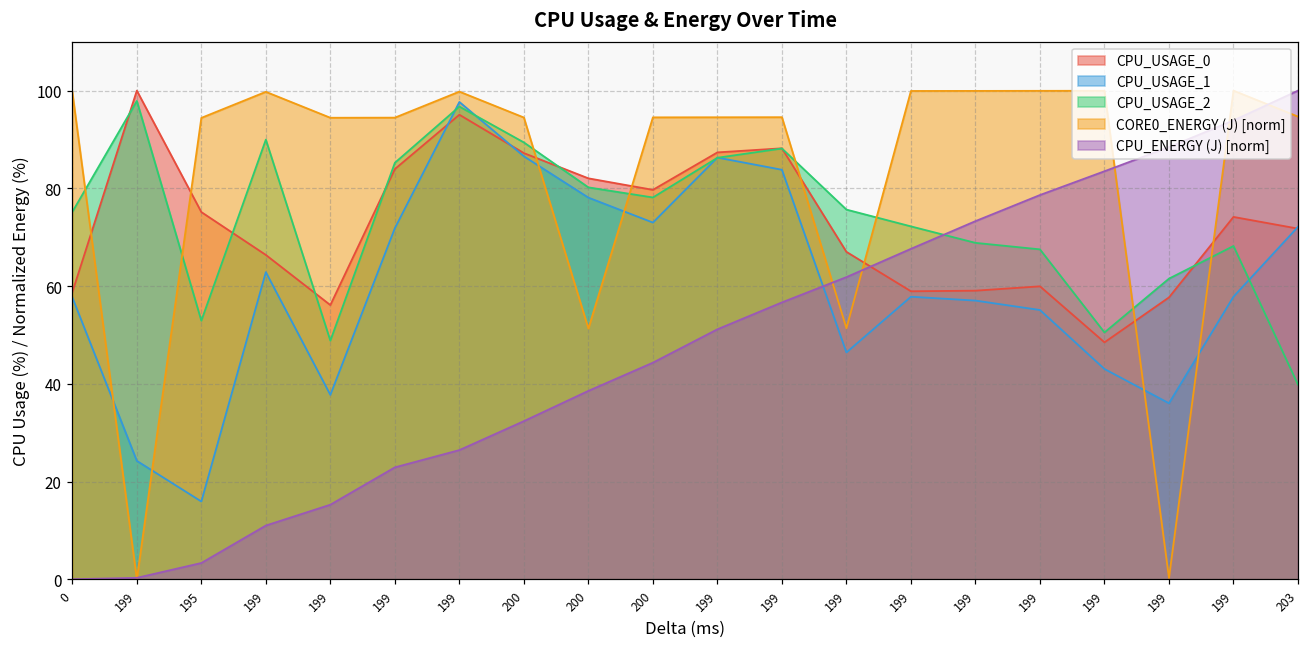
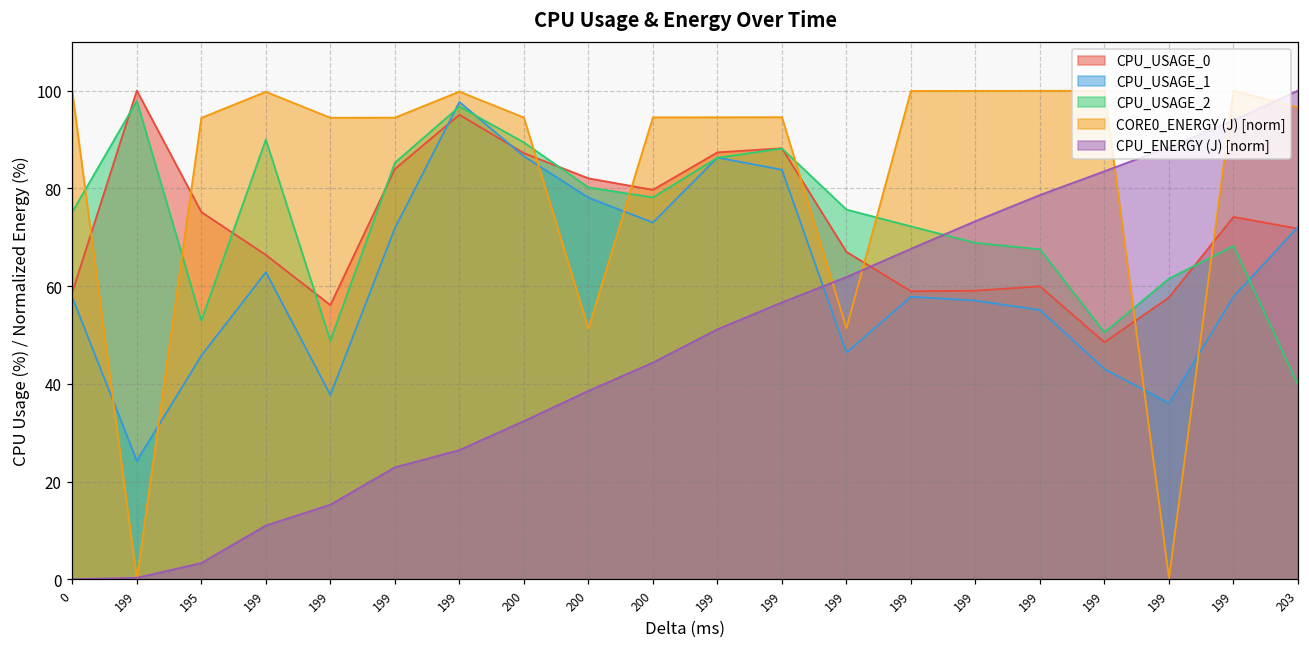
CPU_USAGE_1, 195: 16 -> 46
CORE0_ENERGY (J) [norm], 203: 95 -> 97
